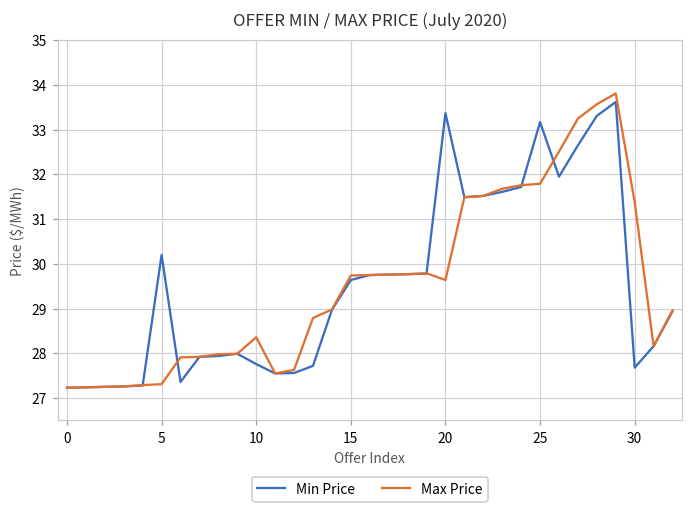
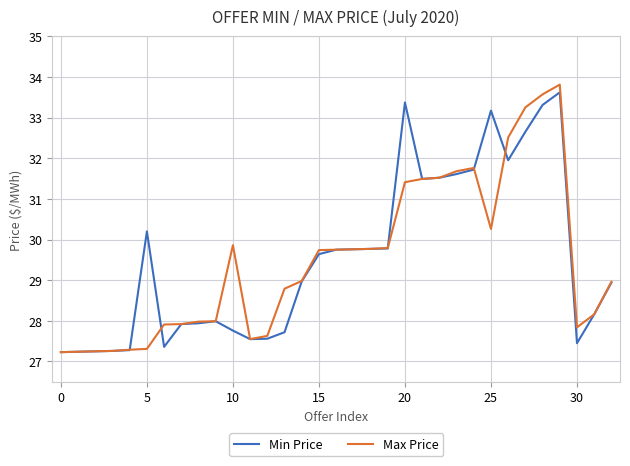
Max Price, 10: 28.4 -> 29.9
Max Price, 20: 29.6 -> 31.4
Max Price, 25: 31.8 -> 30.3
Min Price, 30: 27.7 -> 27.5
Max Price, 30: 31.4 -> 27.8
